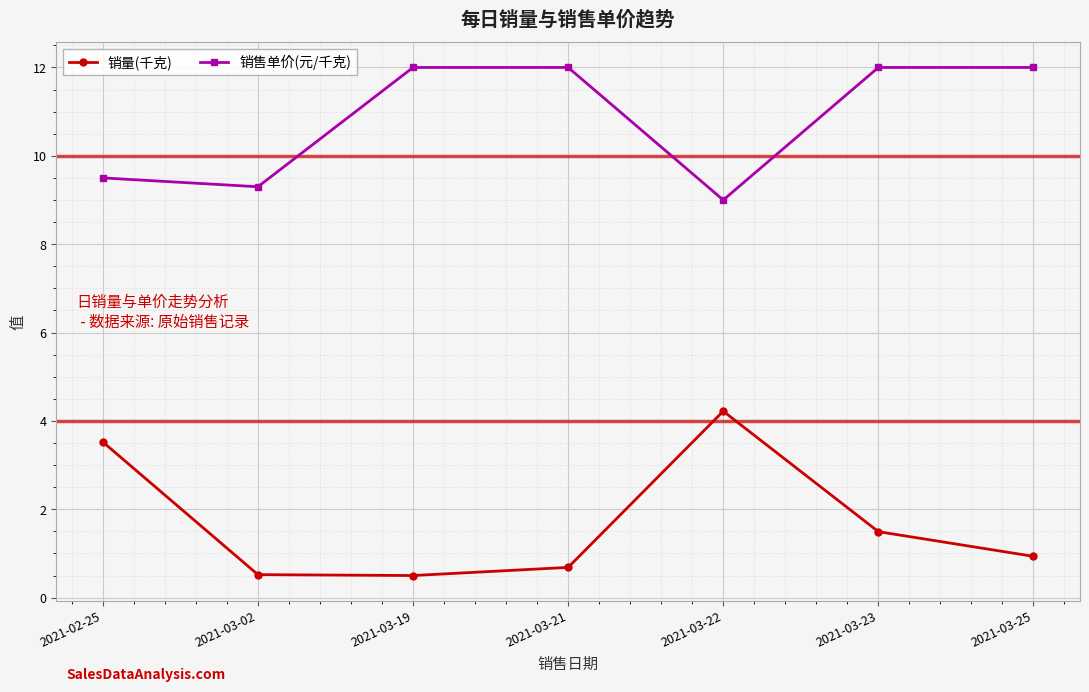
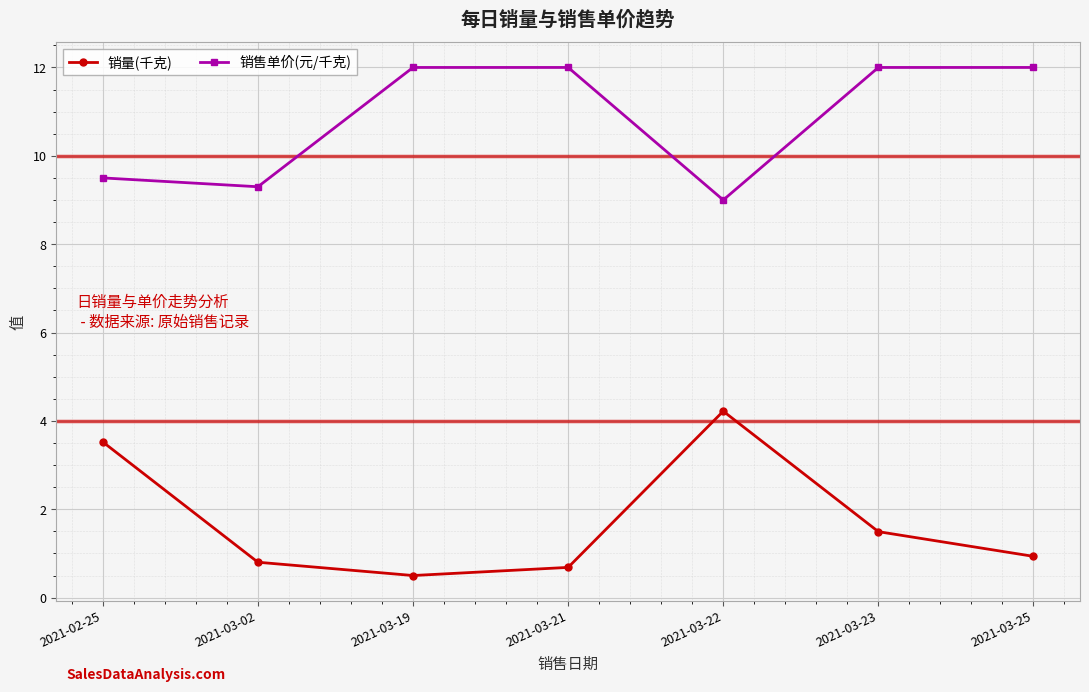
销量(千克), 2021-03-02: 0.5 -> 0.8
